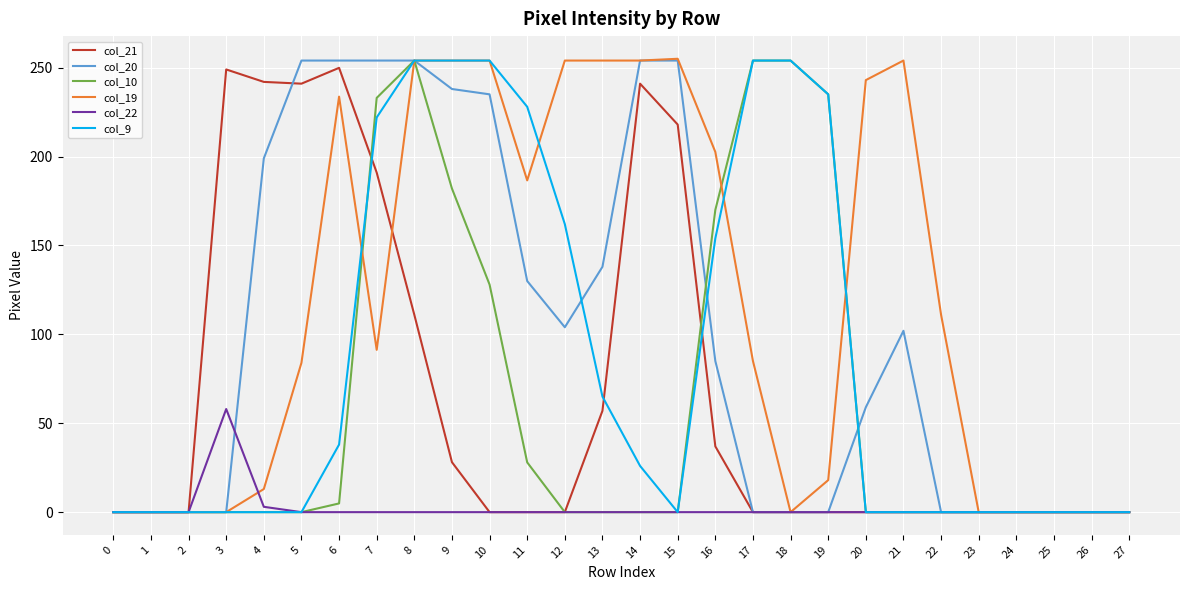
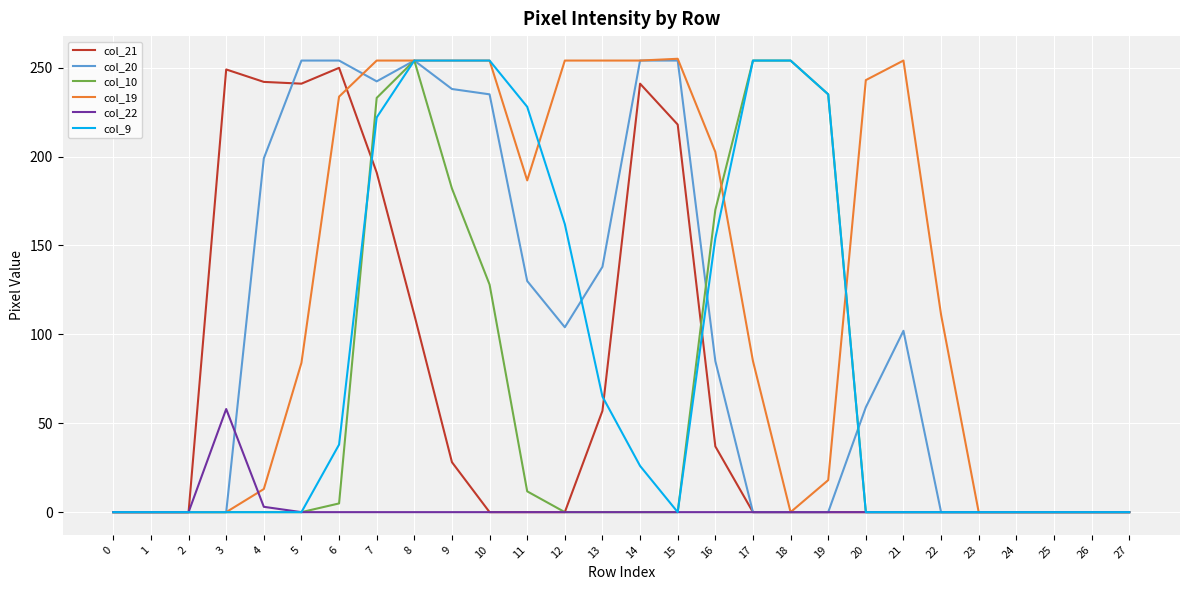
col_20, 7: 254 -> 242
col_19, 7: 91 -> 254
col_10, 11: 28 -> 12
